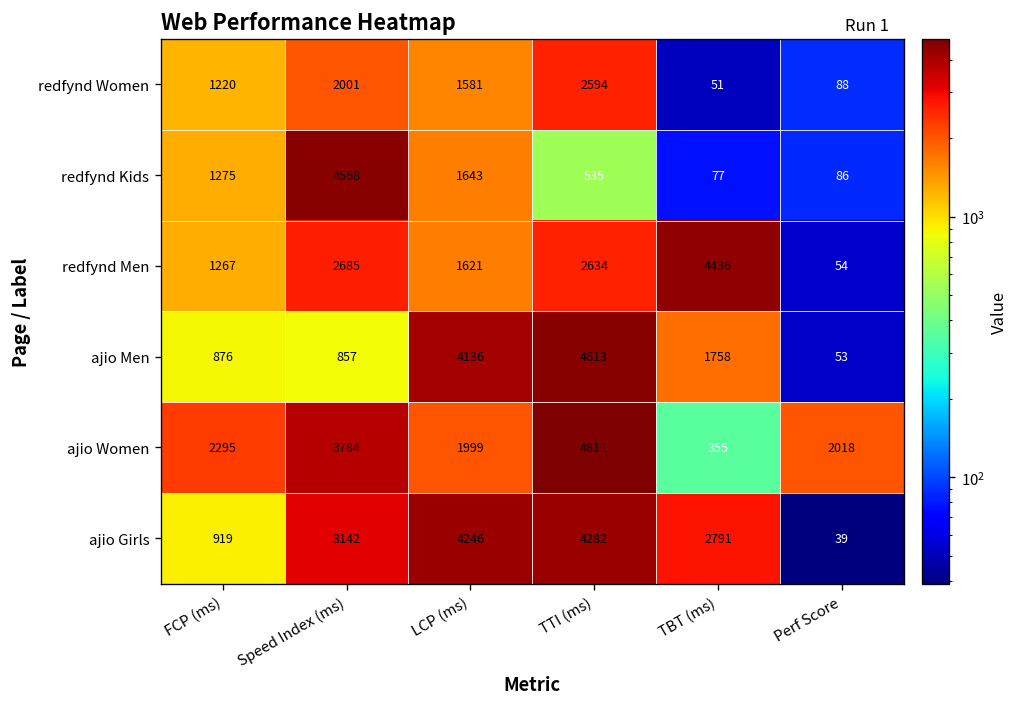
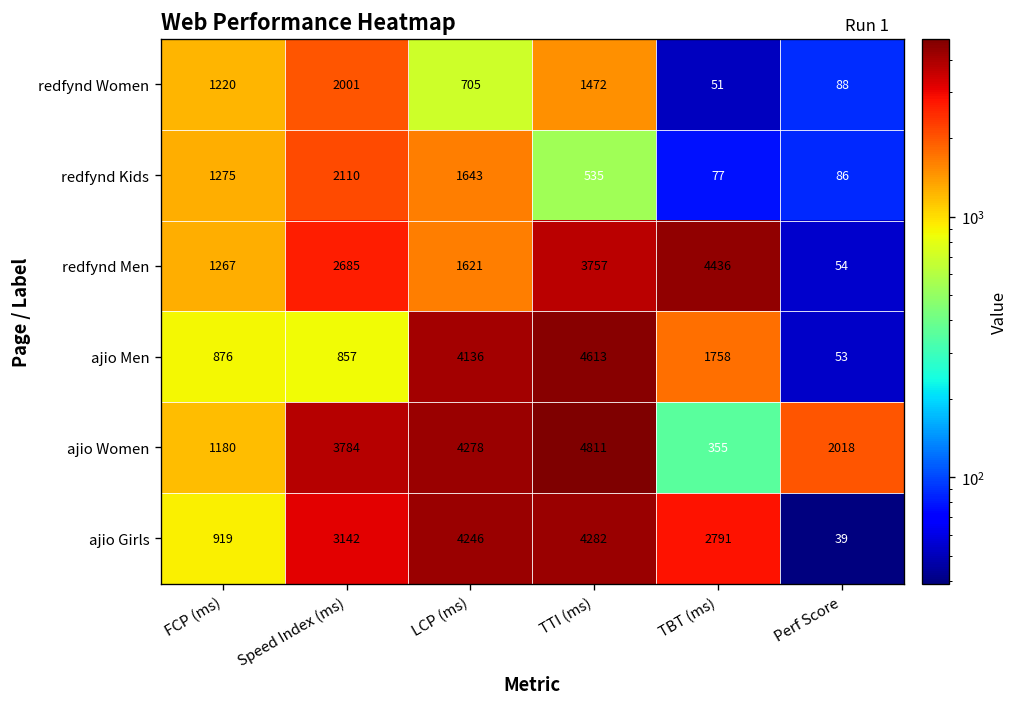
redfynd Women, LCP (ms): 1581 -> 705
redfynd Women, TTI (ms): 2594 -> 1472
redfynd Kids, Speed Index (ms): 4568 -> 2110
redfynd Men, TTI (ms): 2634 -> 3757
ajio Women, FCP (ms): 2295 -> 1180
ajio Women, LCP (ms): 1999 -> 4278
